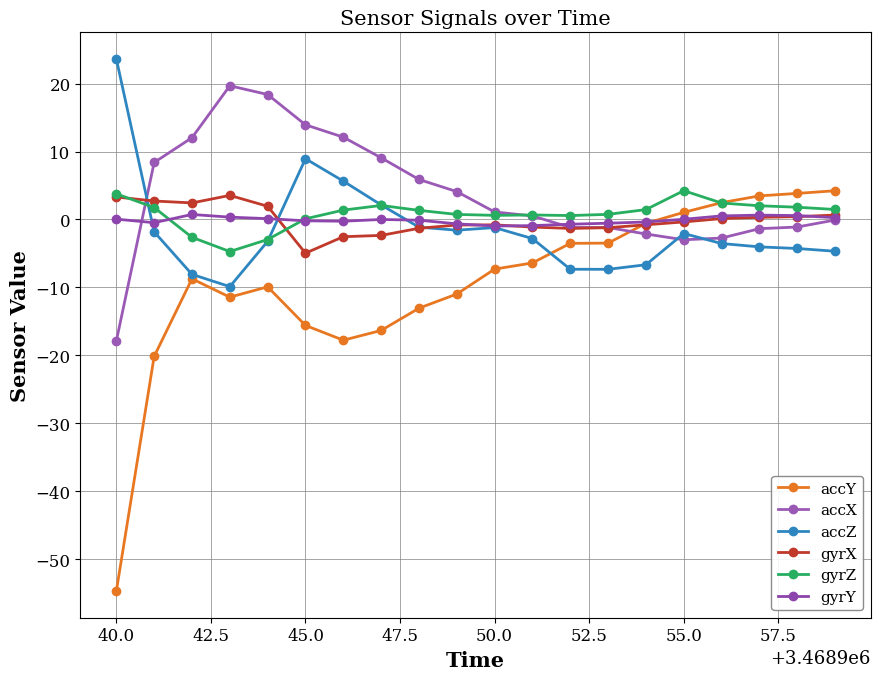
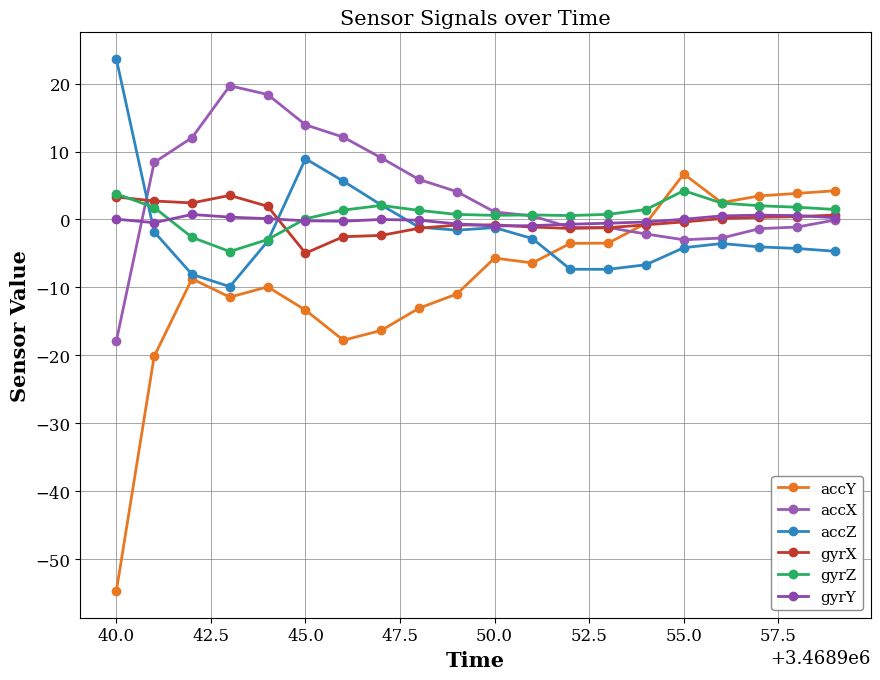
accY, 45.0: -16 -> -13
accY, 50.0: -7 -> -6
accY, 55.0: 1 -> 7
accZ, 55.0: -2 -> -4
